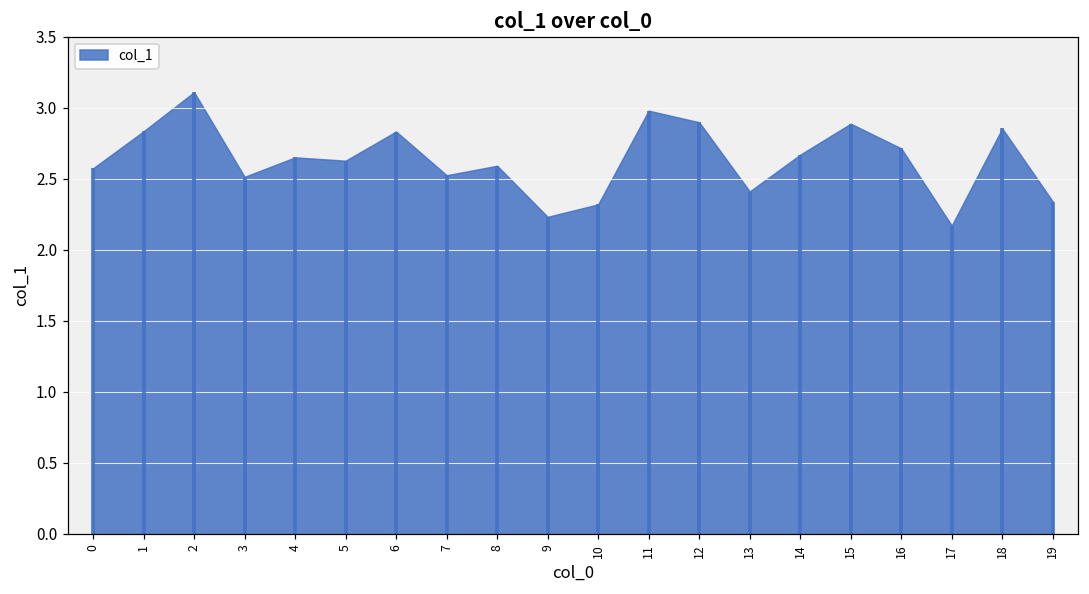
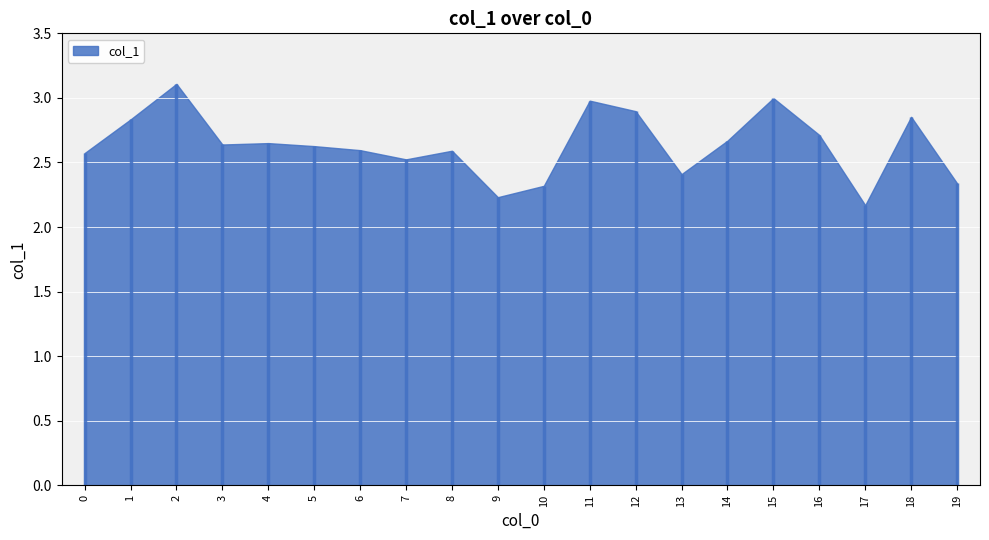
3: 2.51 -> 2.64
6: 2.83 -> 2.60
15: 2.89 -> 3.00
